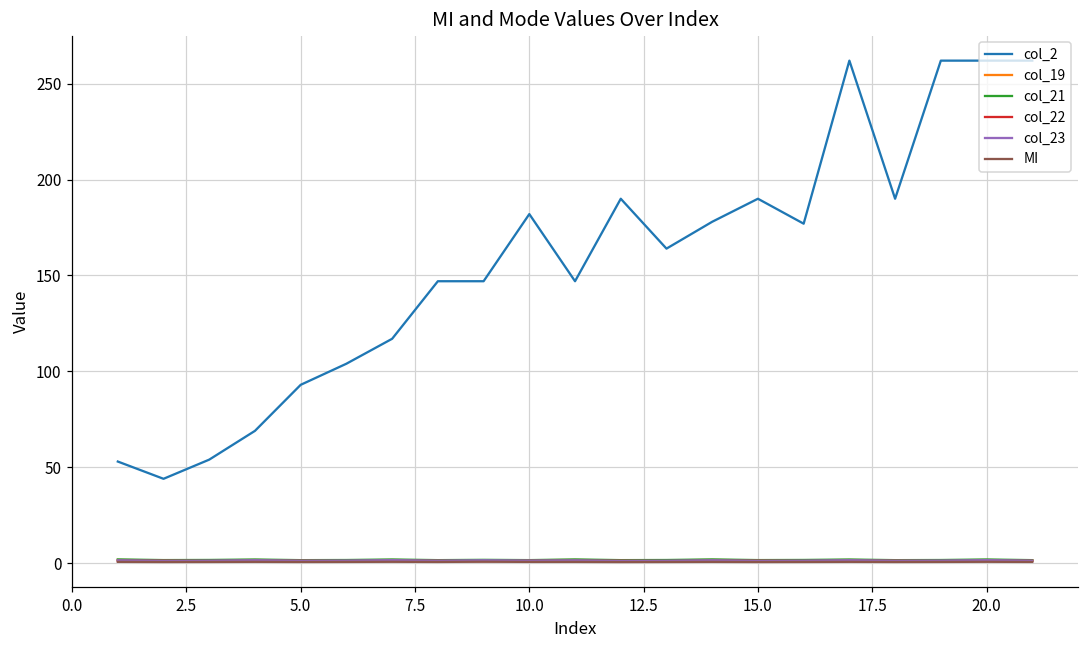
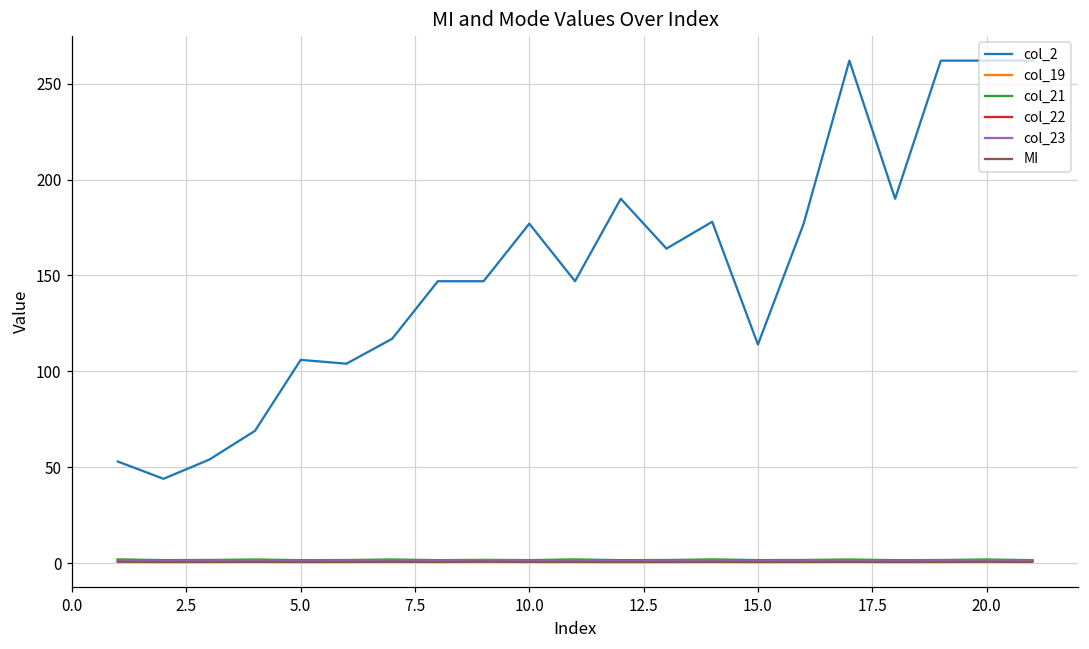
col_2, 5.0: 93 -> 106
col_2, 10.0: 182 -> 177
col_2, 15.0: 190 -> 114
